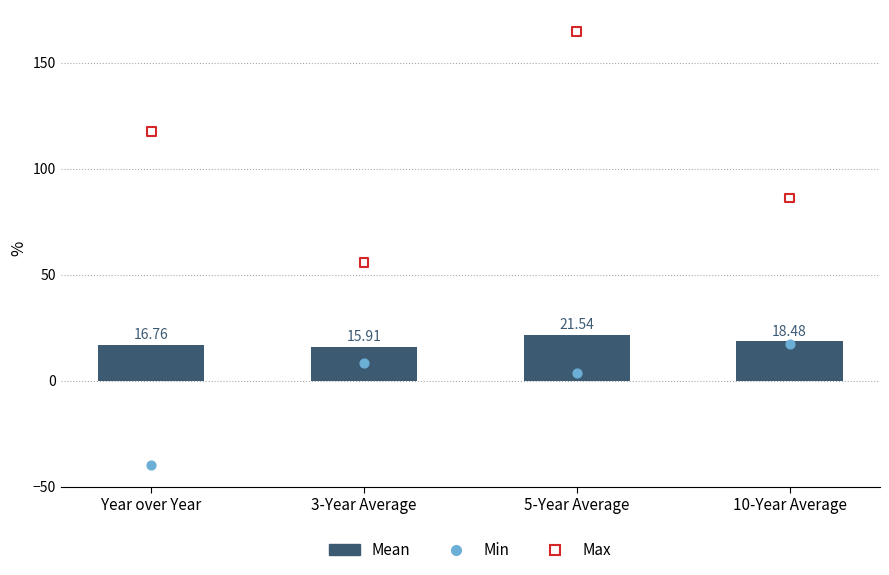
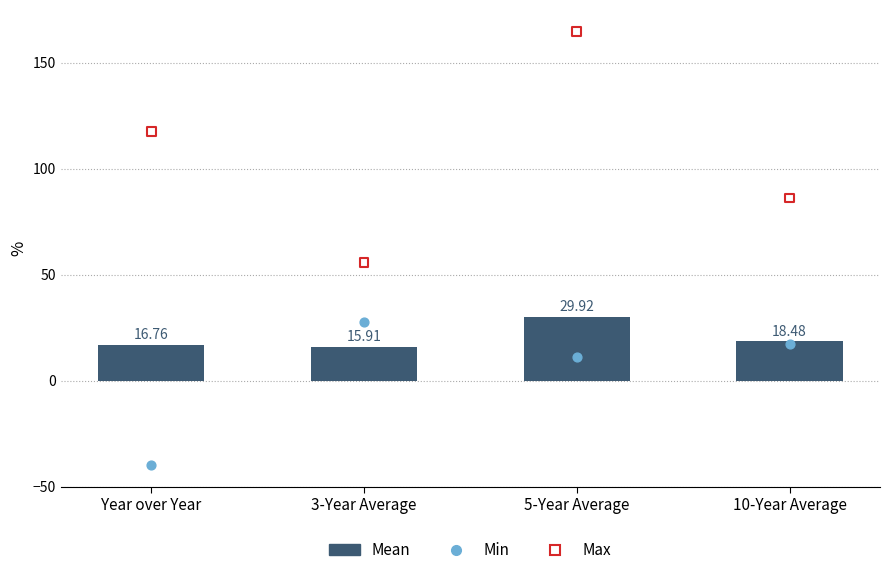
Min, 3-Year Average: 8 -> 28
Mean, 5-Year Average: 21.54 -> 29.92
Min, 5-Year Average: 4 -> 11
